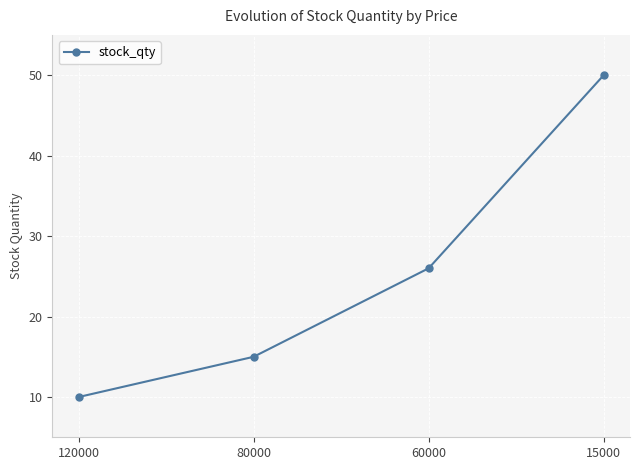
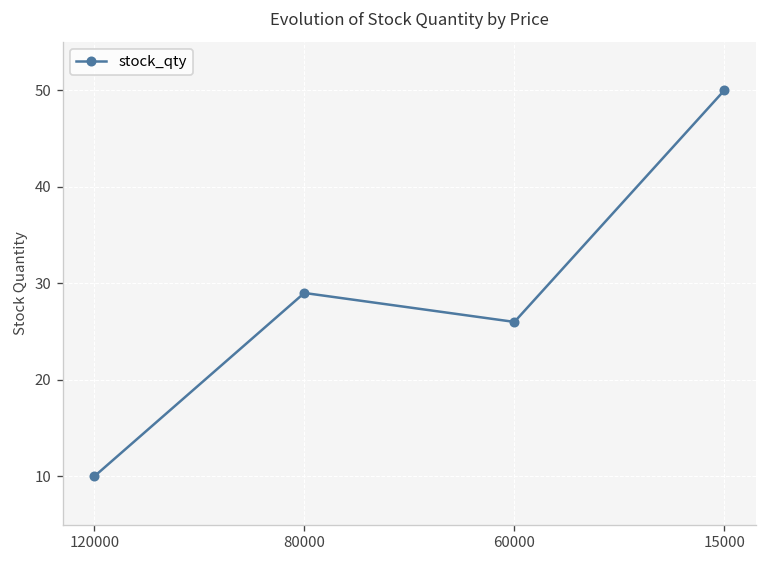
80000: 15 -> 29
